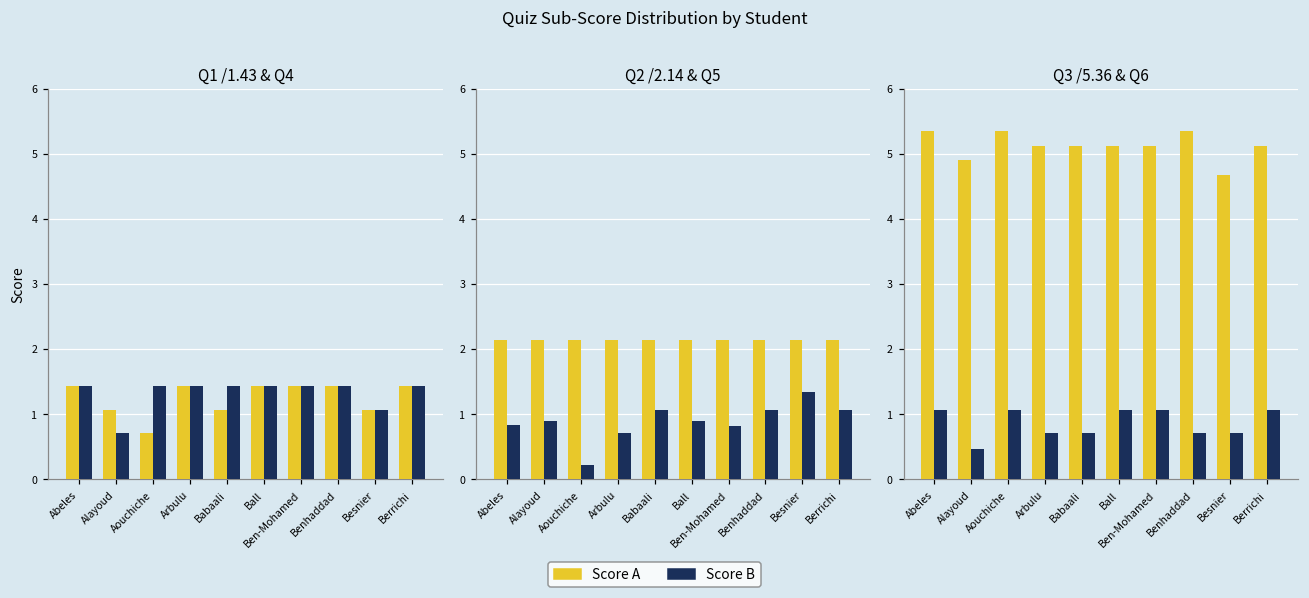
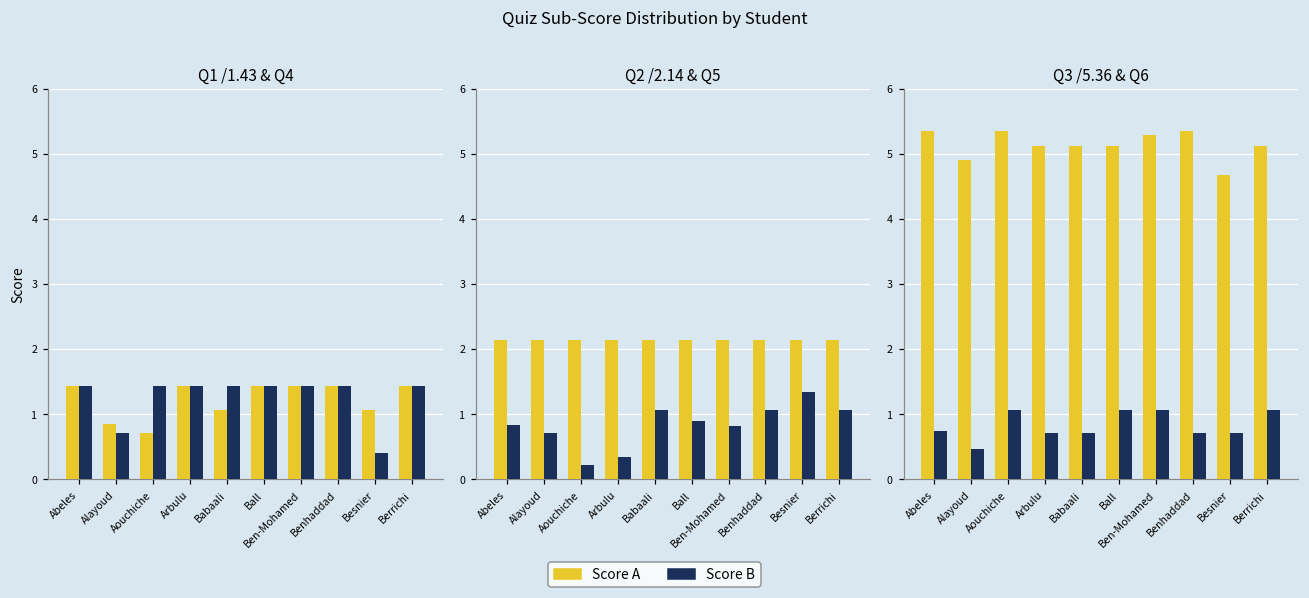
Q1 /1.43 & Q4, Score A, Alayoud: 1.1 -> 0.9
Q1 /1.43 & Q4, Score B, Besnier: 1.1 -> 0.4
Q2 /2.14 & Q5, Score B, Alayoud: 0.9 -> 0.7
Q2 /2.14 & Q5, Score B, Arbulu: 0.7 -> 0.4
Q3 /5.36 & Q6, Score B, Abeles: 1.1 -> 0.8
Q3 /5.36 & Q6, Score A, Ben-Mohamed: 5.1 -> 5.3
